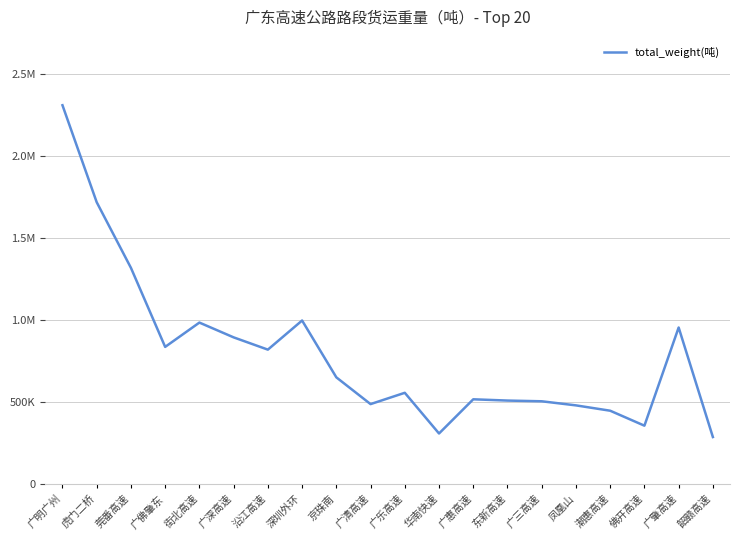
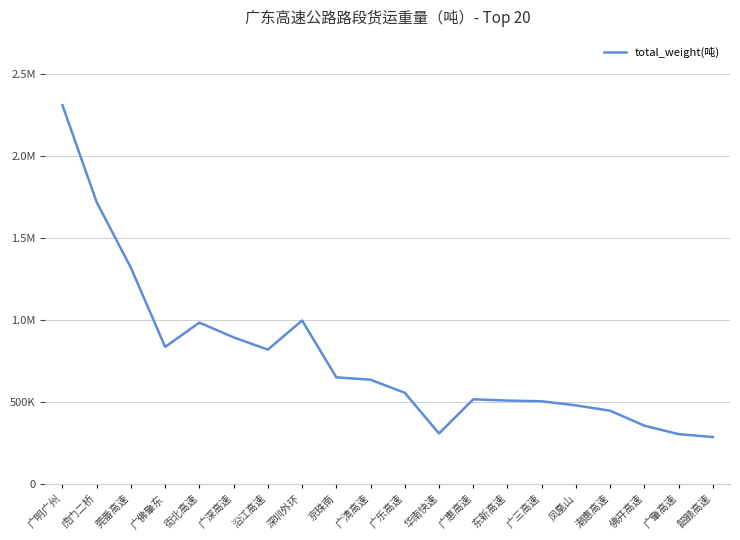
广清高速: 490000 -> 640000
广肇高速: 950000 -> 300000
